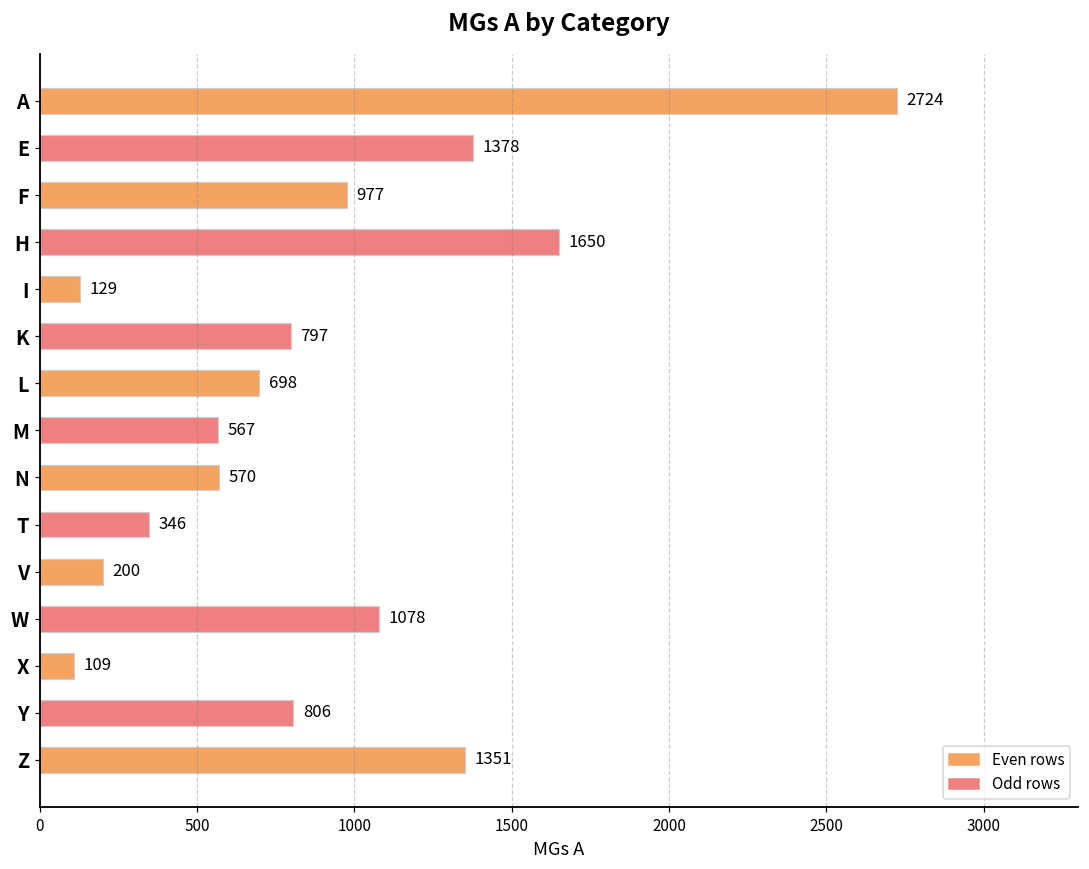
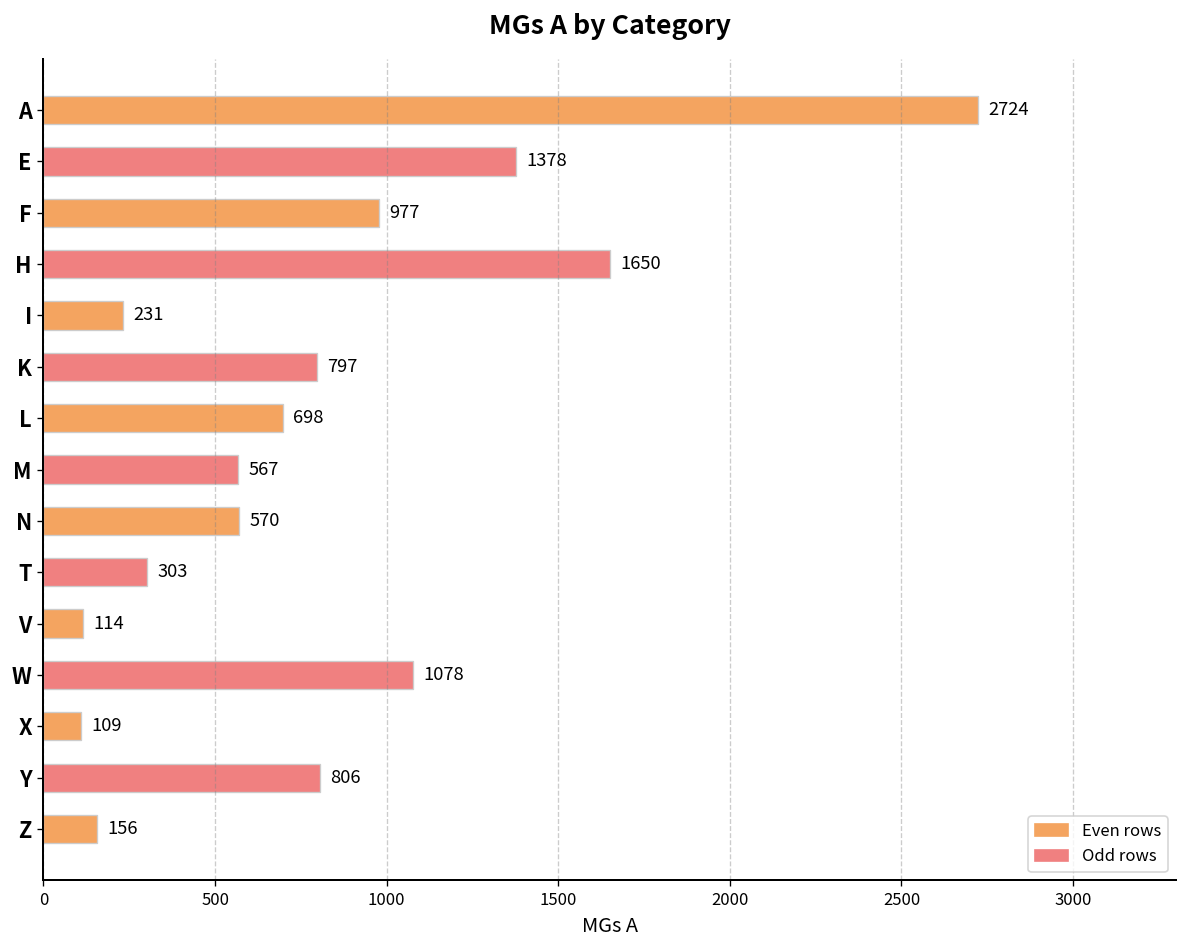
I: 129 -> 231
T: 346 -> 303
V: 200 -> 114
Z: 1351 -> 156
